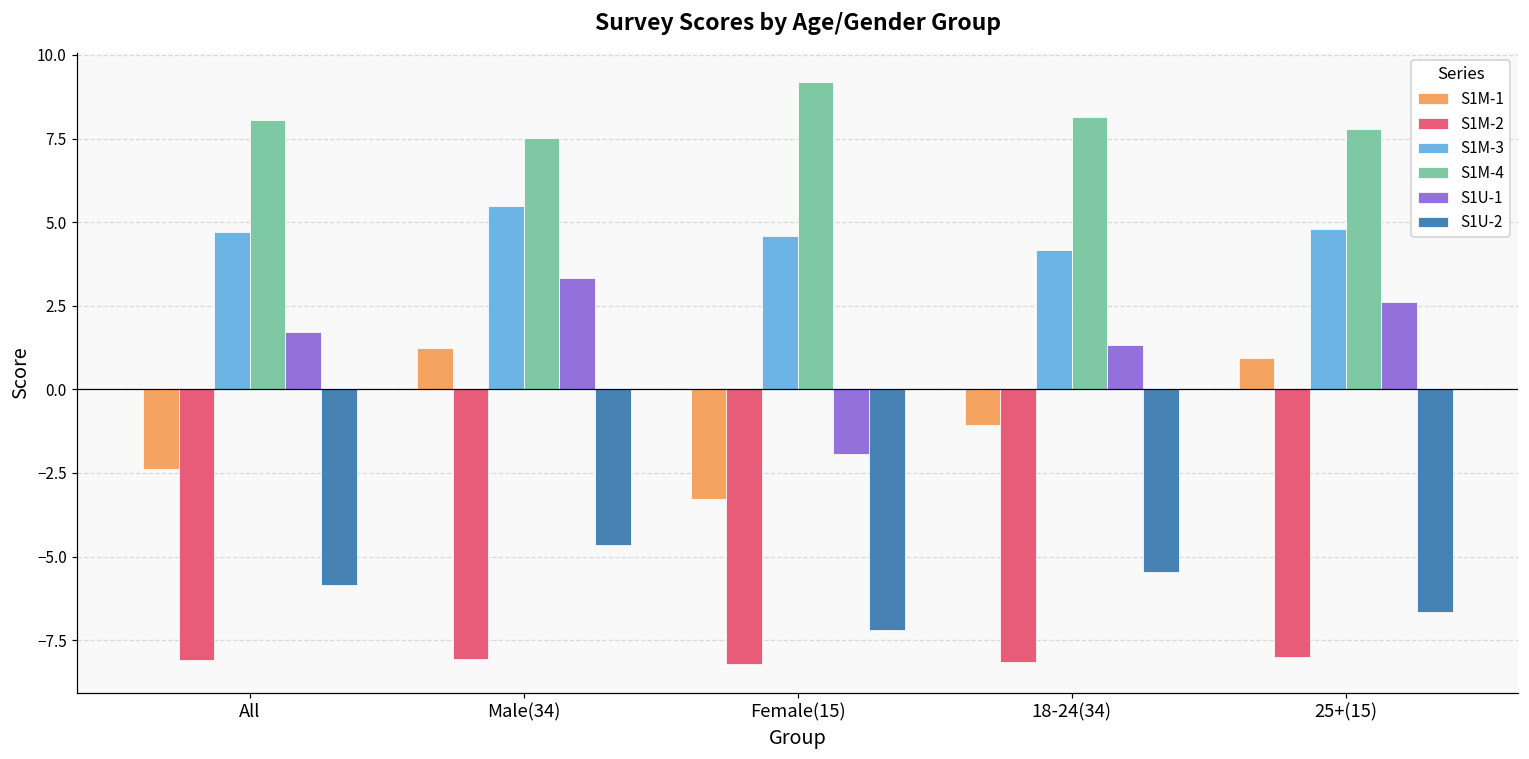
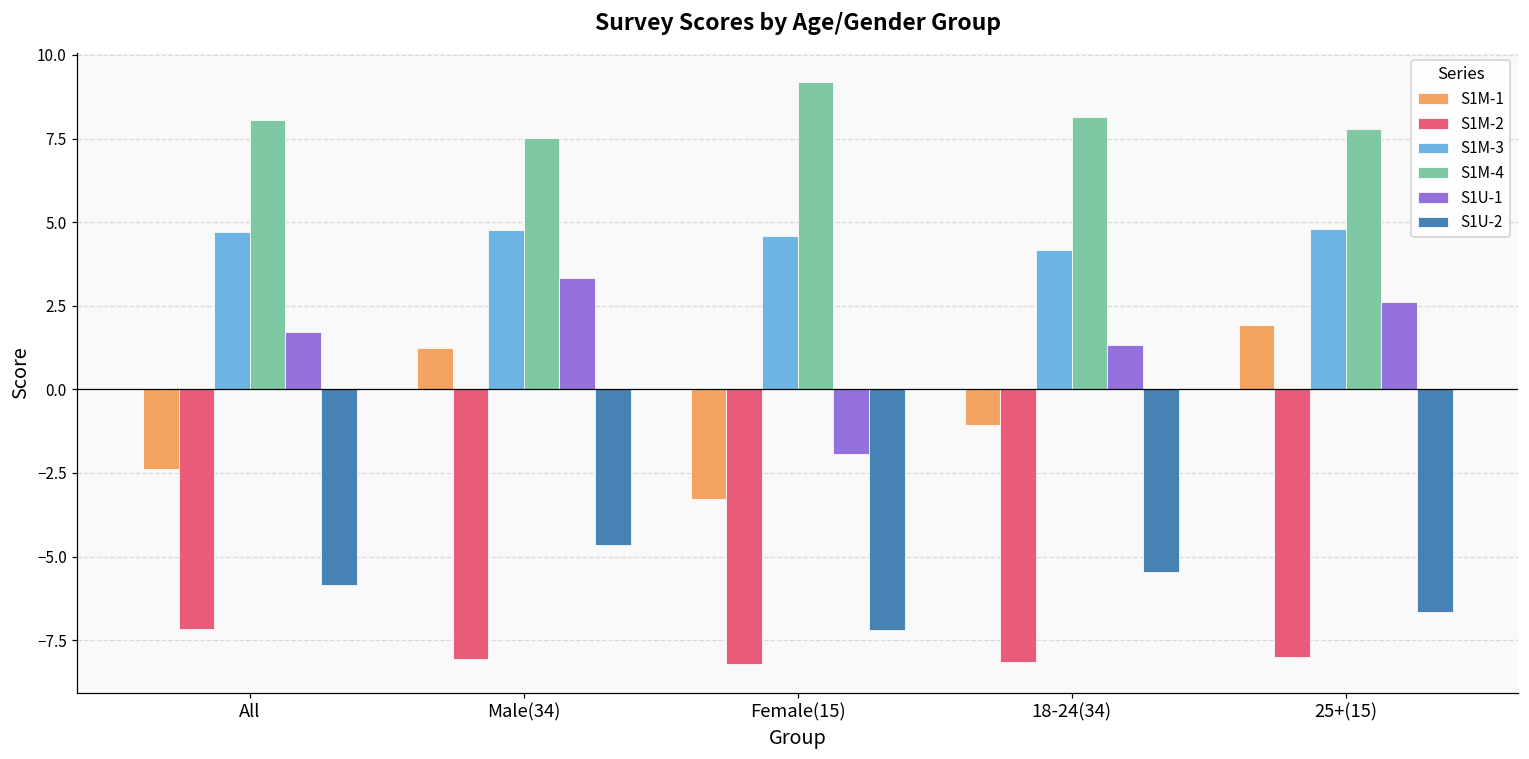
S1M-2, All: -8.1 -> -7.2
S1M-3, Male(34): 5.5 -> 4.8
S1M-1, 25+(15): 0.9 -> 1.9
